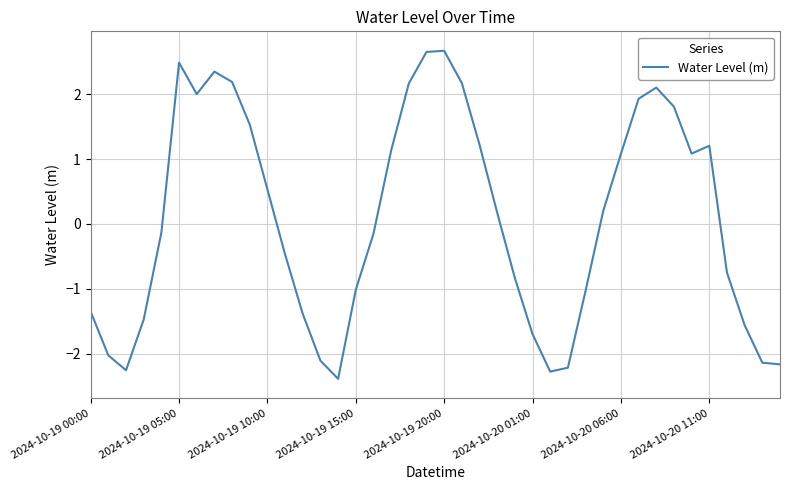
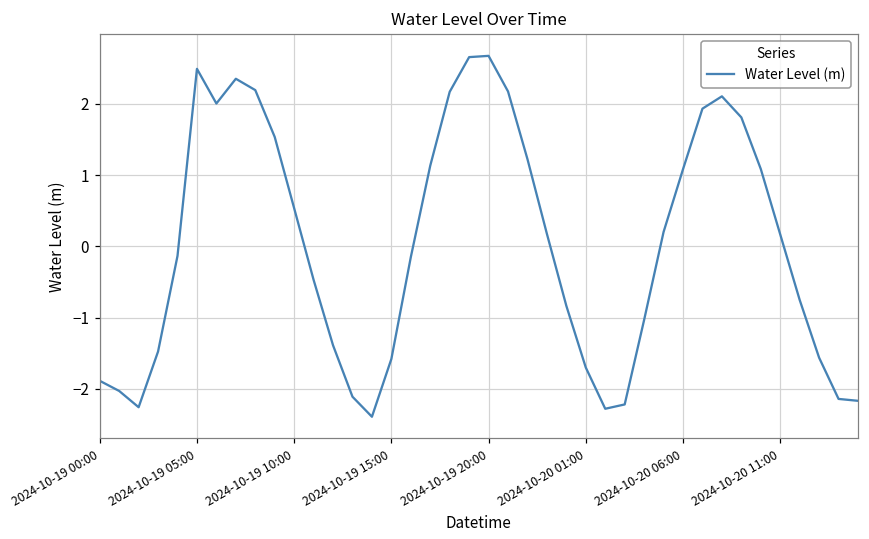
2024-10-19 00:00: -1.4 -> -1.9
2024-10-19 15:00: -1.0 -> -1.6
2024-10-20 11:00: 1.2 -> 0.2
